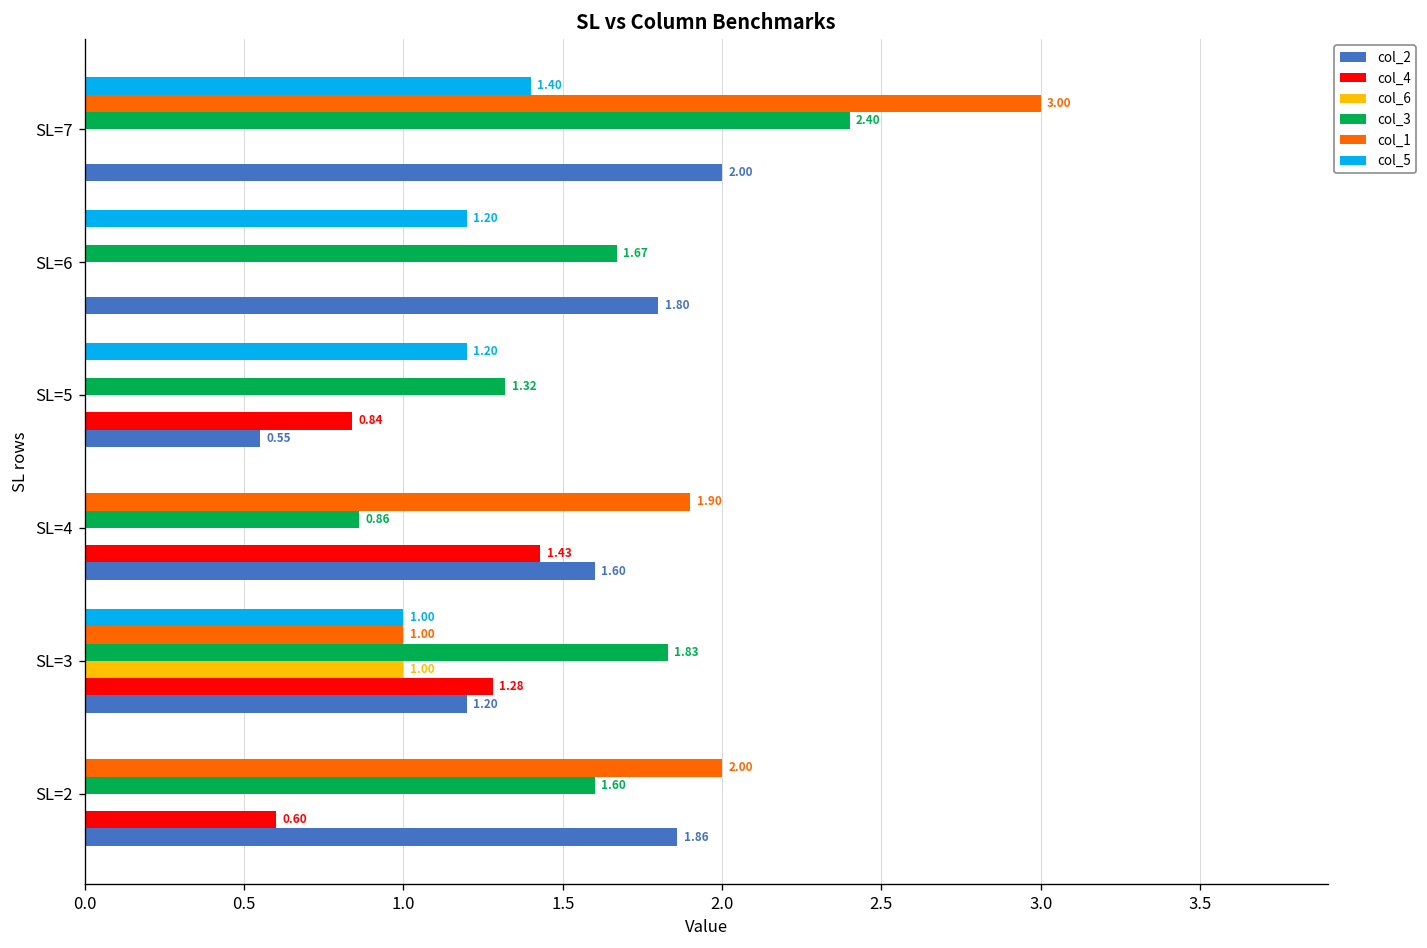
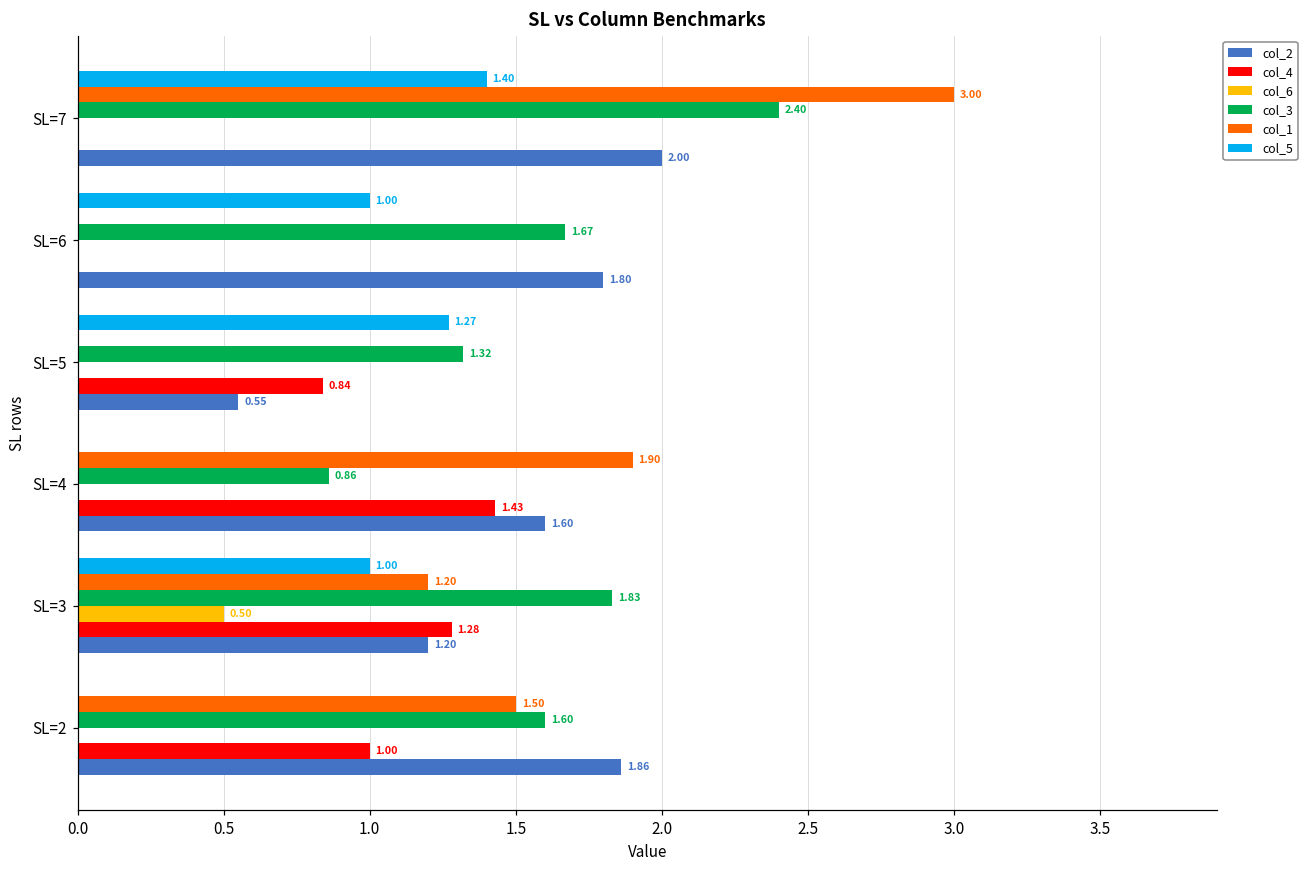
col_5, SL=6: 1.20 -> 1.00
col_5, SL=5: 1.20 -> 1.27
col_1, SL=3: 1.00 -> 1.20
col_6, SL=3: 1.00 -> 0.50
col_1, SL=2: 2.00 -> 1.50
col_4, SL=2: 0.60 -> 1.00
